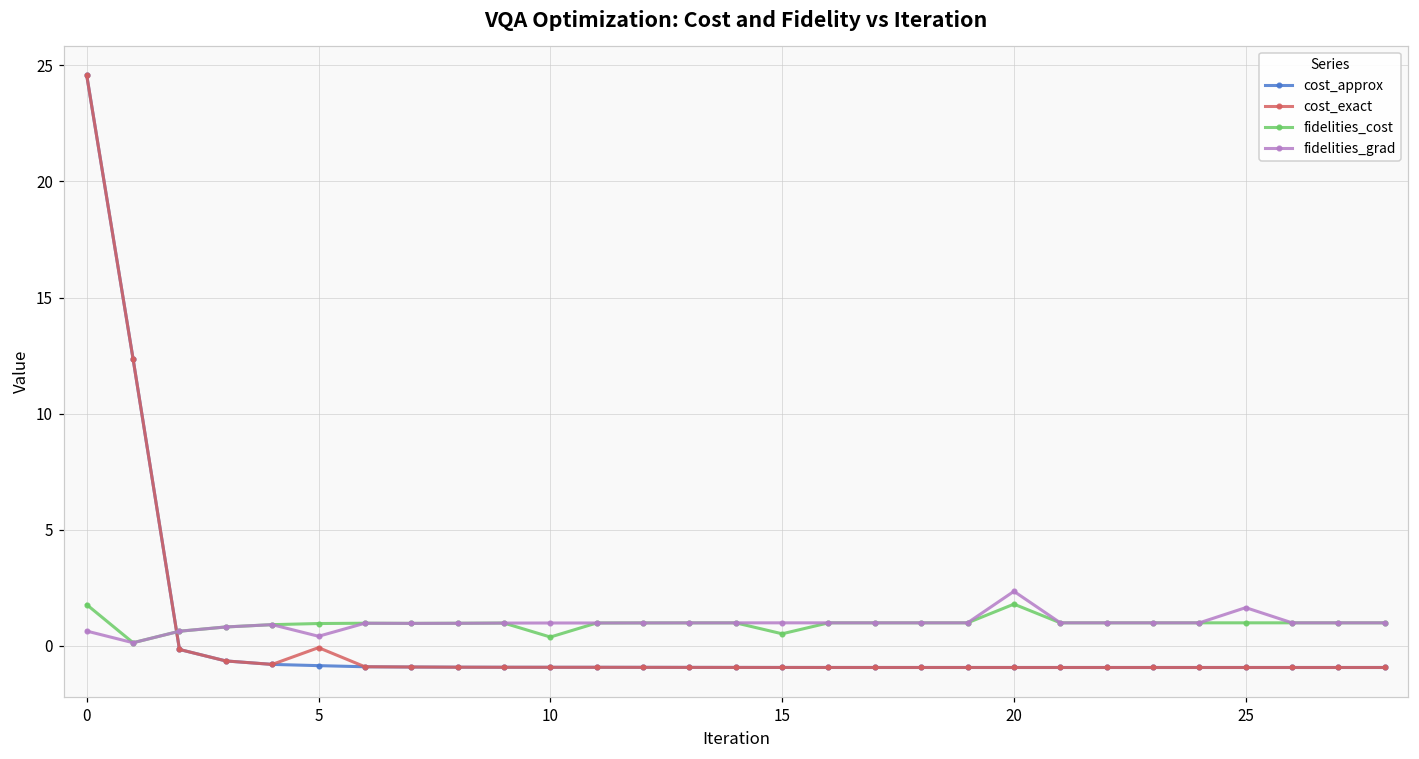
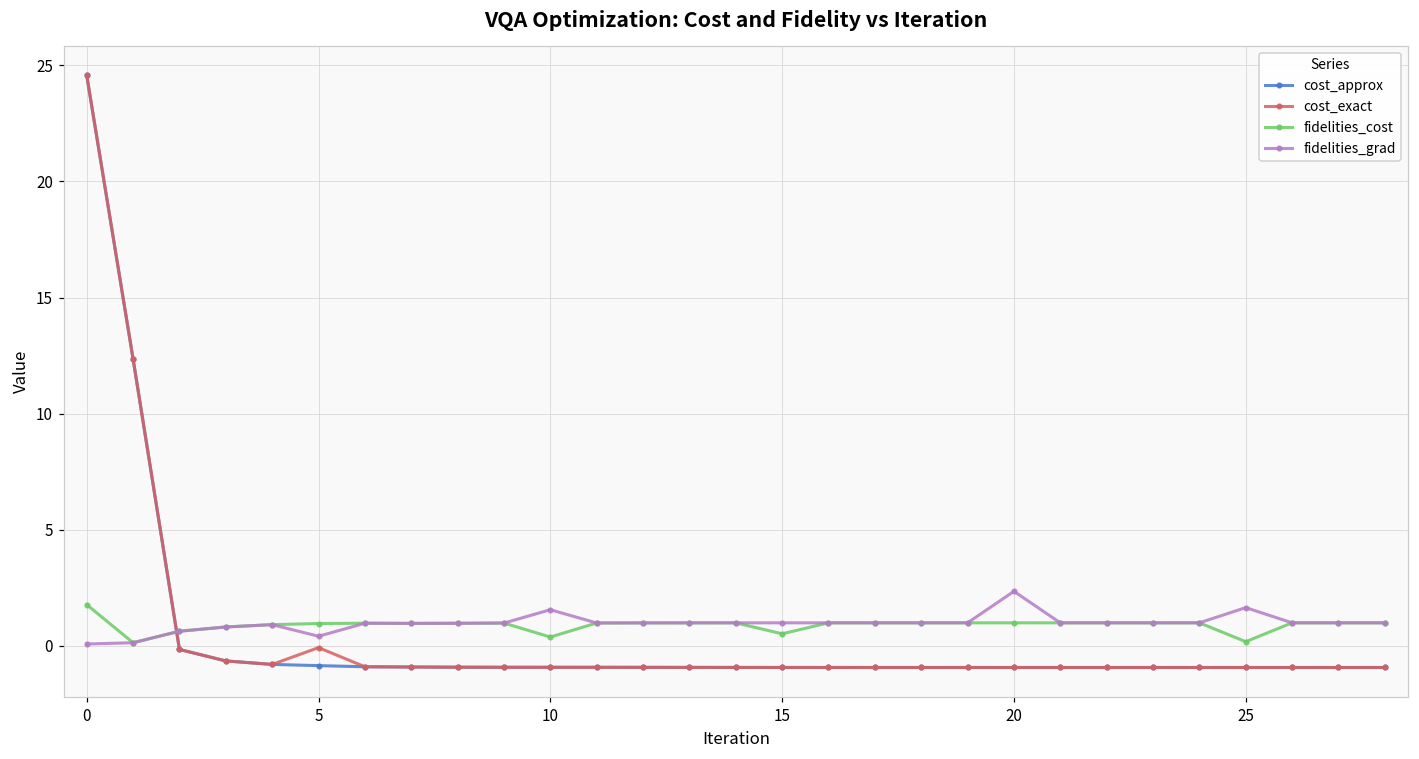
fidelities_grad, 0: 0.6 -> 0.1
fidelities_grad, 10: 1.0 -> 1.6
fidelities_cost, 20: 1.8 -> 1.0
fidelities_cost, 25: 1.0 -> 0.2
